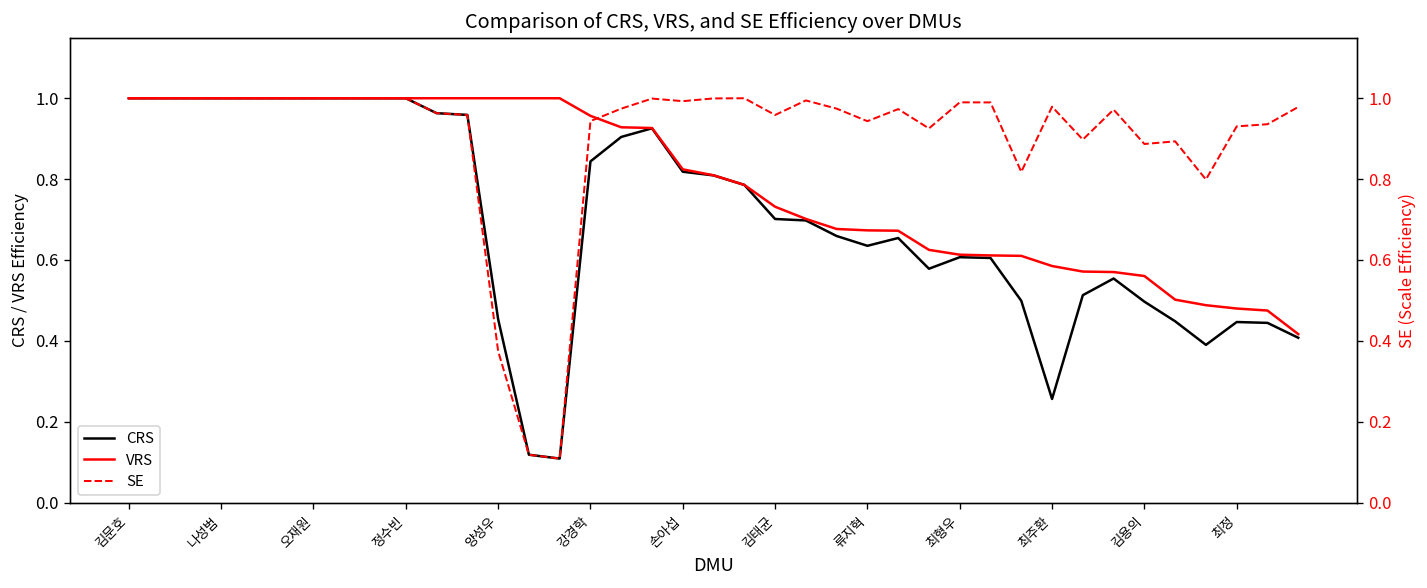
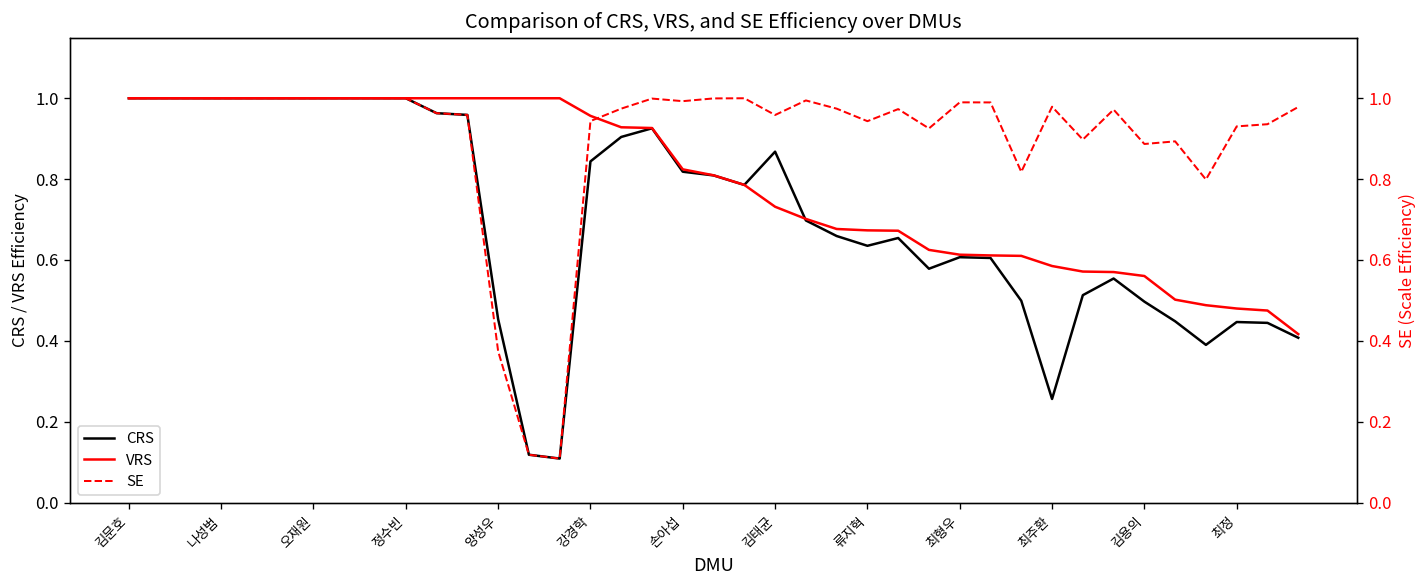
CRS, 김태균: 0.70 -> 0.87
